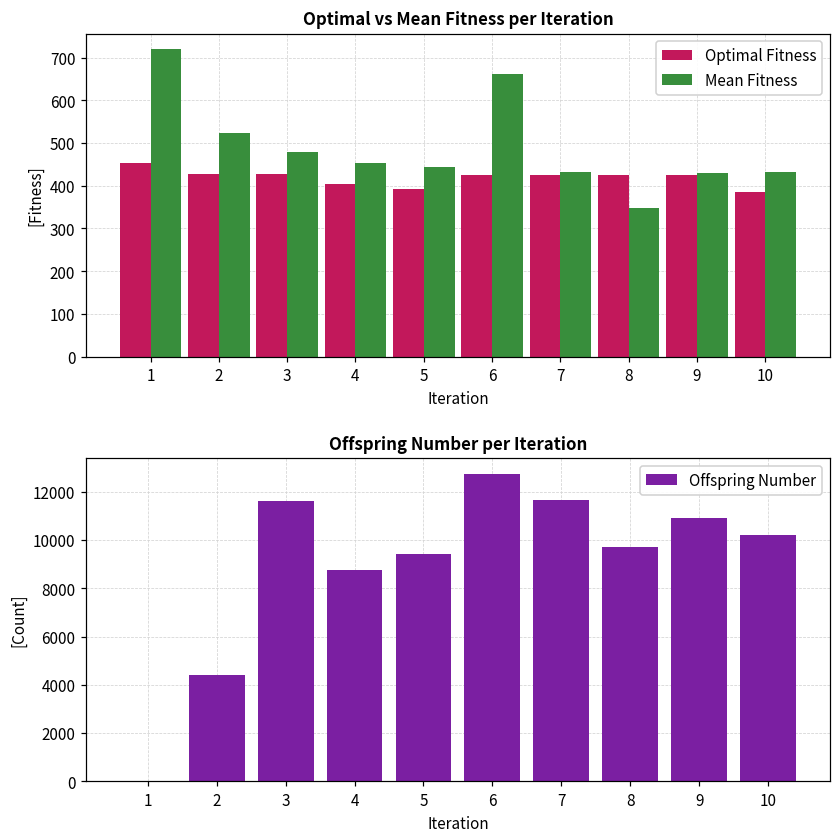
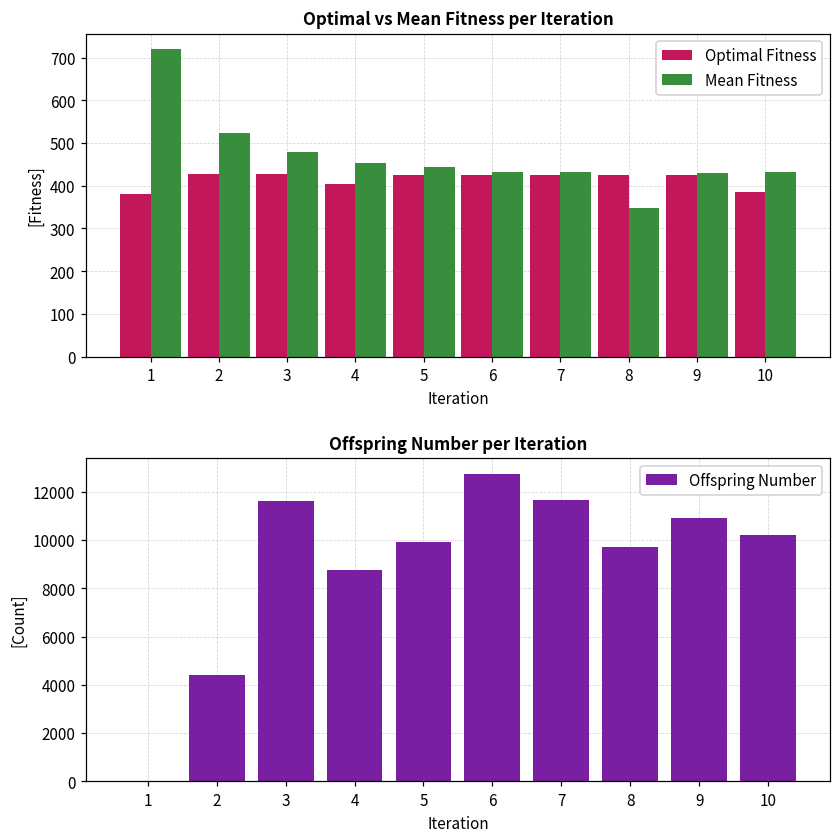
Optimal vs Mean Fitness per Iteration, Optimal Fitness, 1: 450 -> 380
Optimal vs Mean Fitness per Iteration, Optimal Fitness, 5: 390 -> 420
Optimal vs Mean Fitness per Iteration, Mean Fitness, 6: 660 -> 430
Offspring Number per Iteration, 5: 9400 -> 9900
